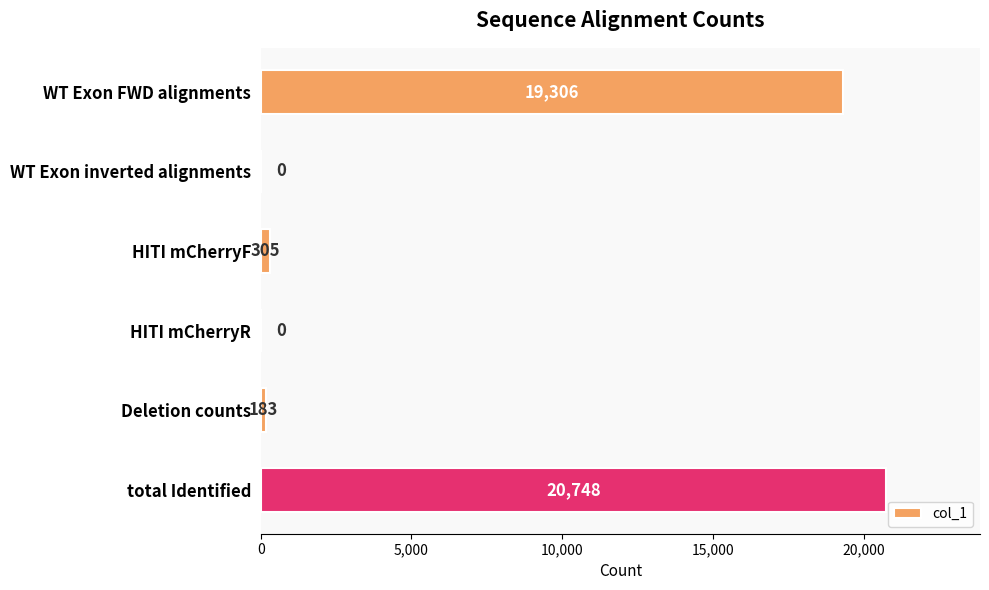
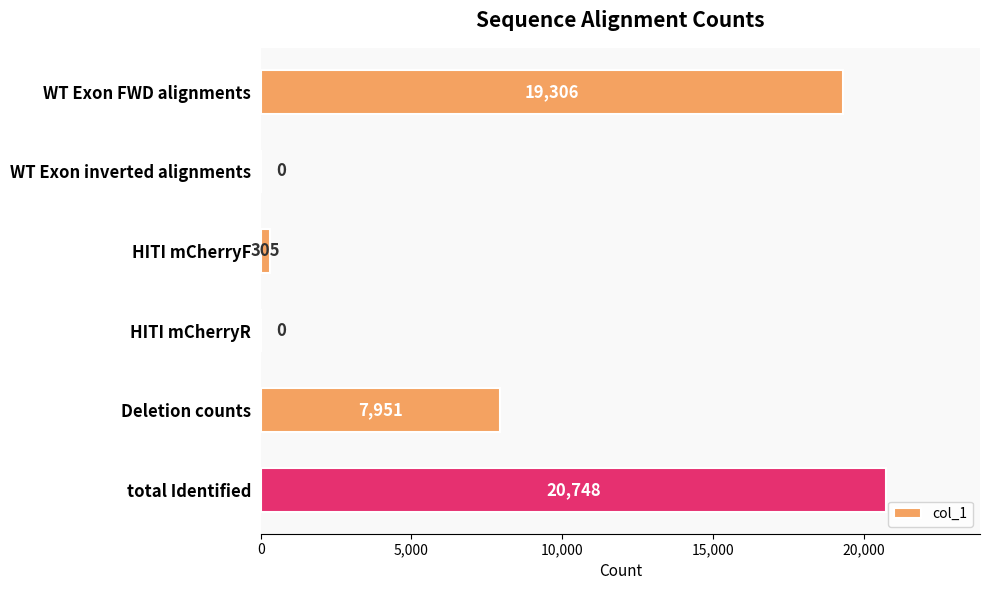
Deletion counts: 183 -> 7,951
